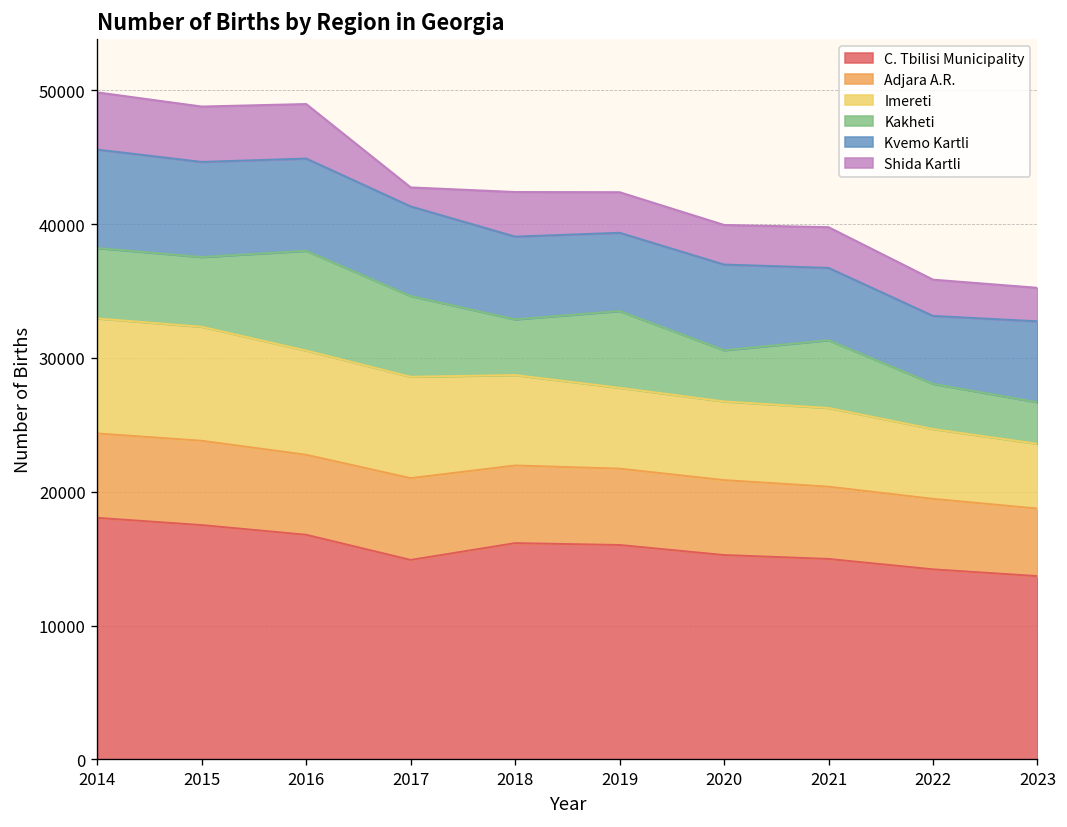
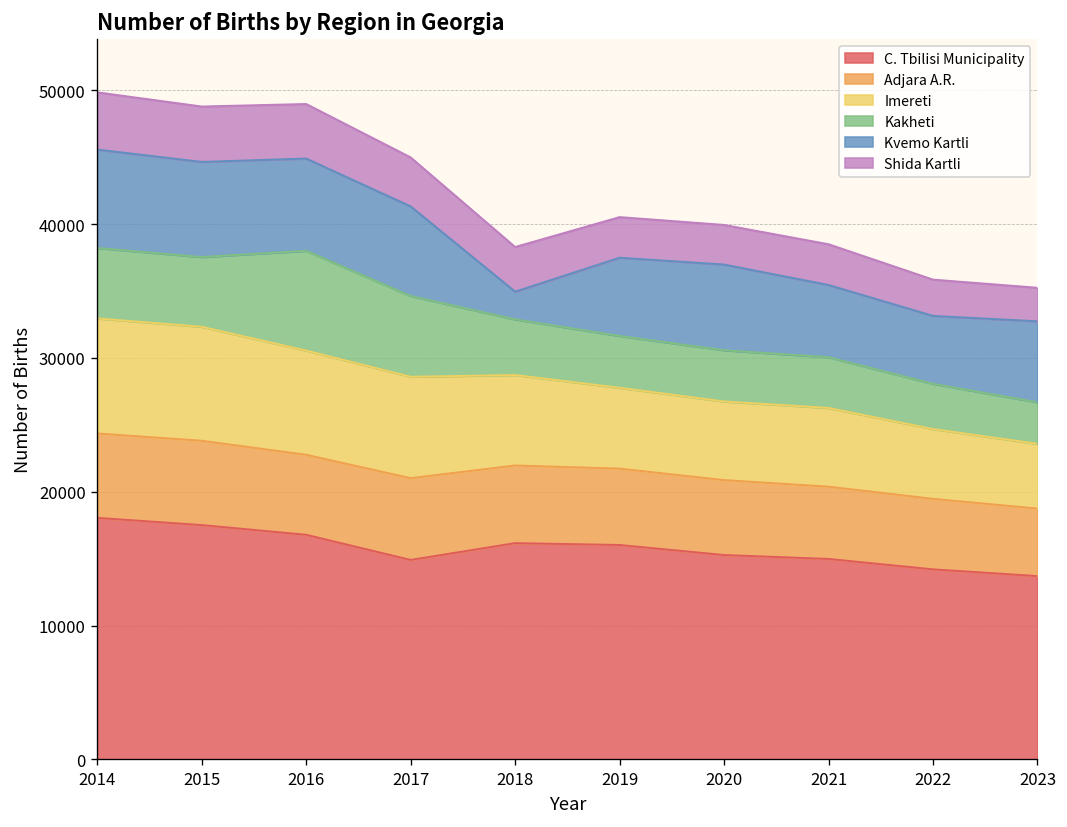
Shida Kartli, 2017: 1400 -> 3700
Kvemo Kartli, 2018: 6200 -> 2100
Kakheti, 2019: 5700 -> 3900
Kakheti, 2021: 5100 -> 3800
